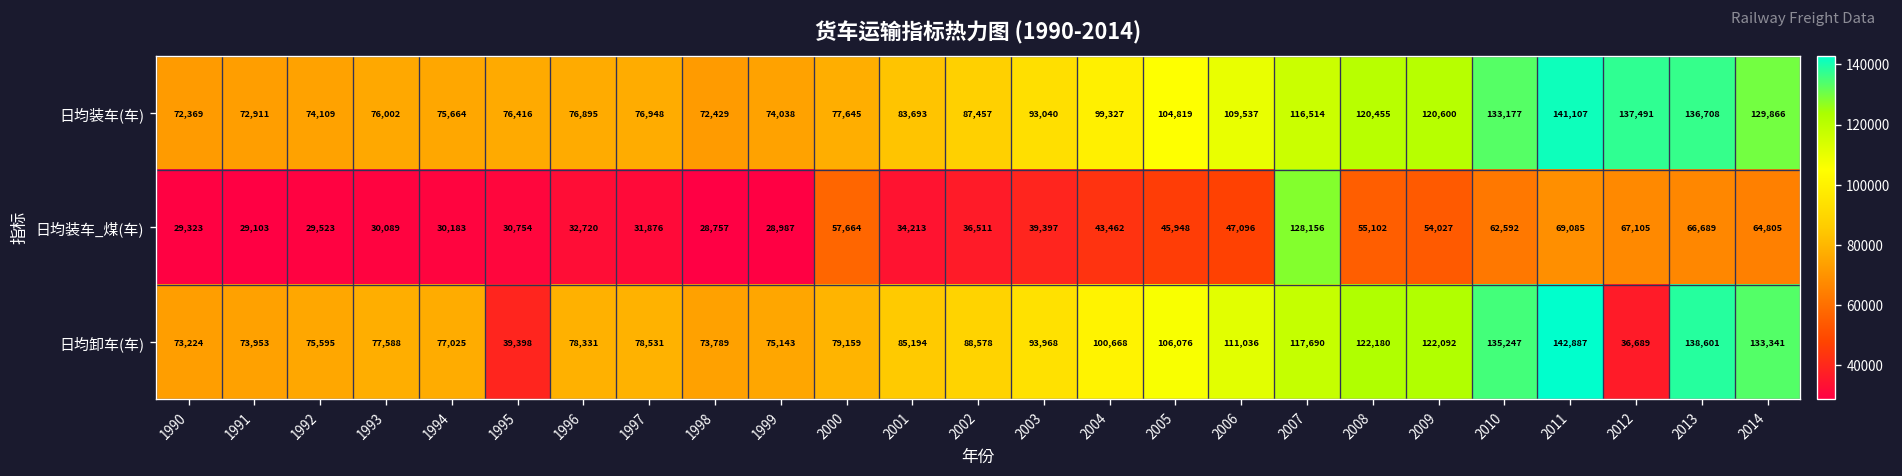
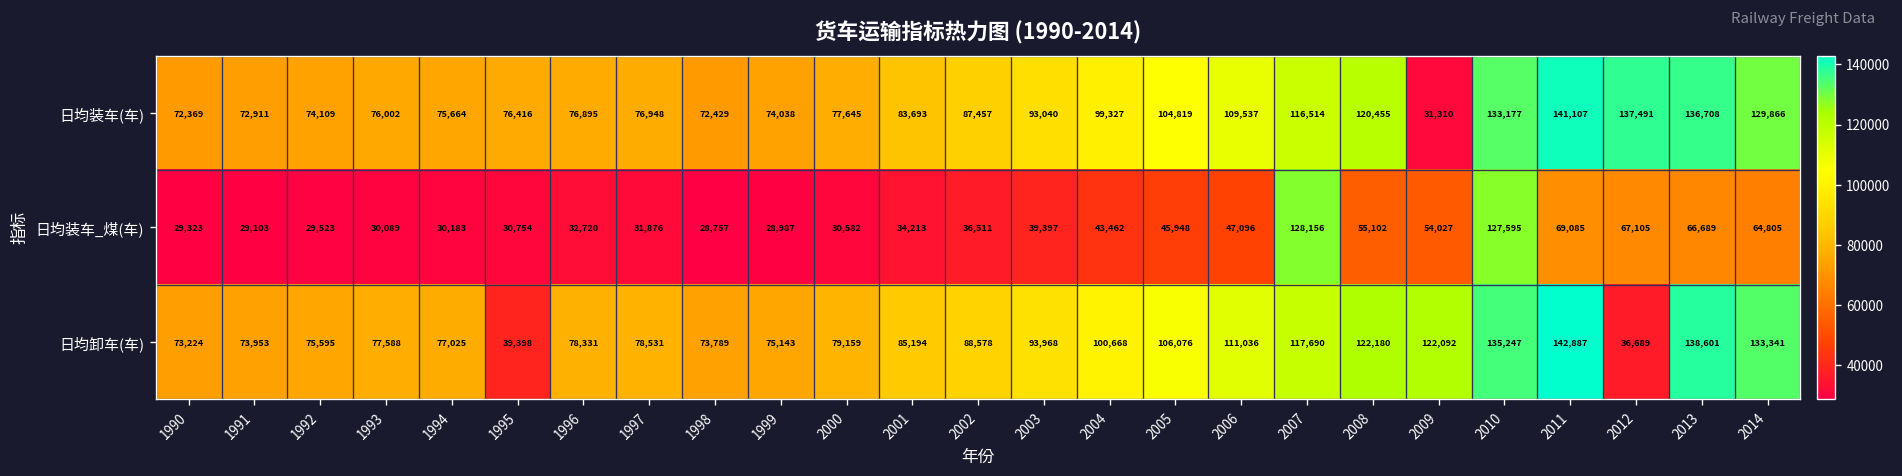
日均装车(车), 2009: 120,600 -> 31,310
日均装车_煤(车), 2000: 57,664 -> 30,582
日均装车_煤(车), 2010: 62,592 -> 127,595
